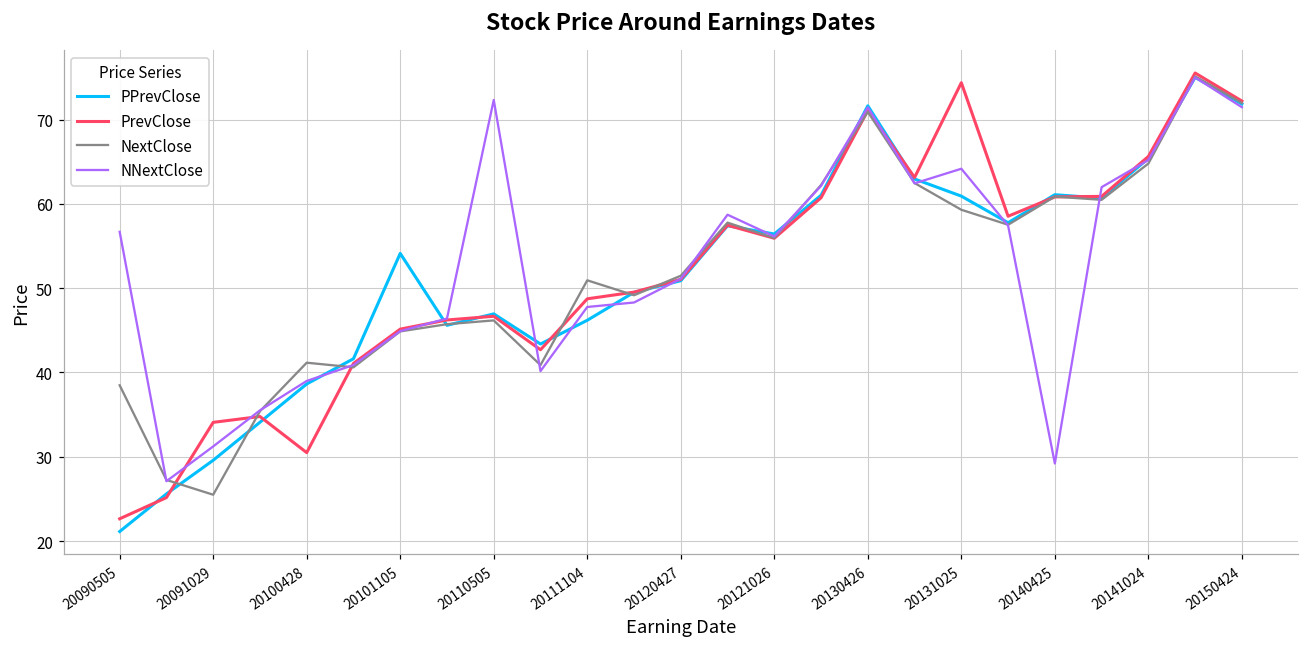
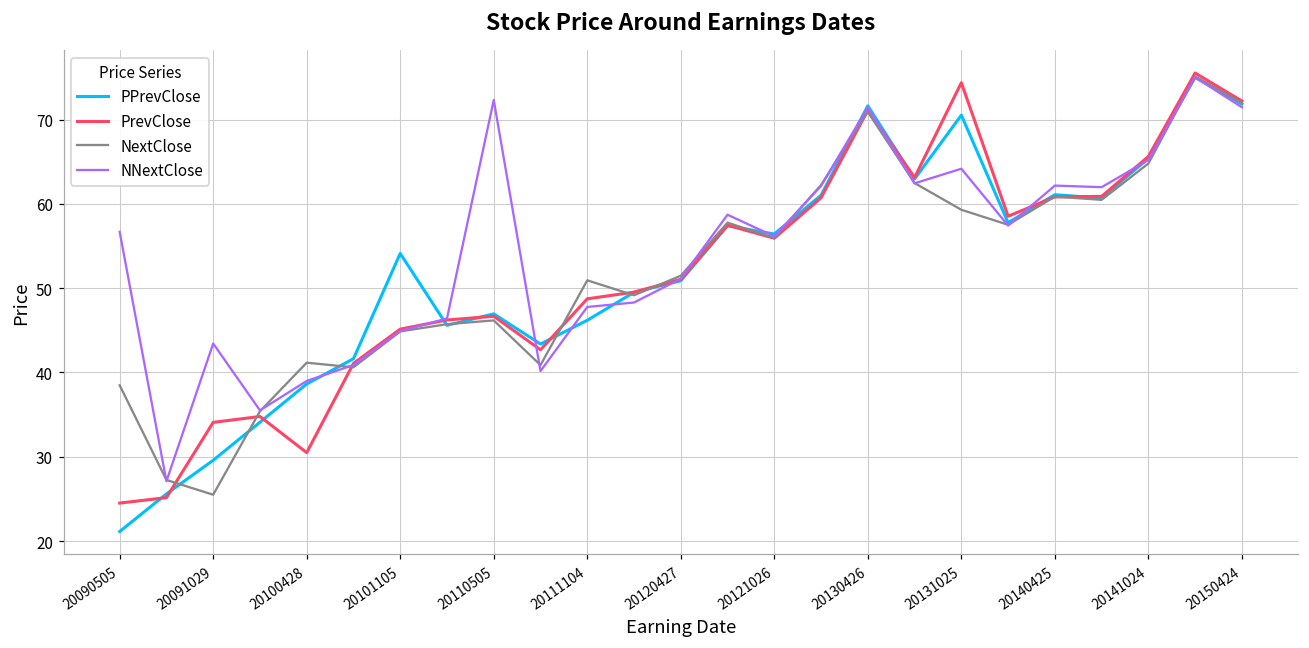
PrevClose, 20090505: 23 -> 25
NNextClose, 20091029: 31 -> 43
PPrevClose, 20131025: 61 -> 71
NNextClose, 20140425: 29 -> 62
